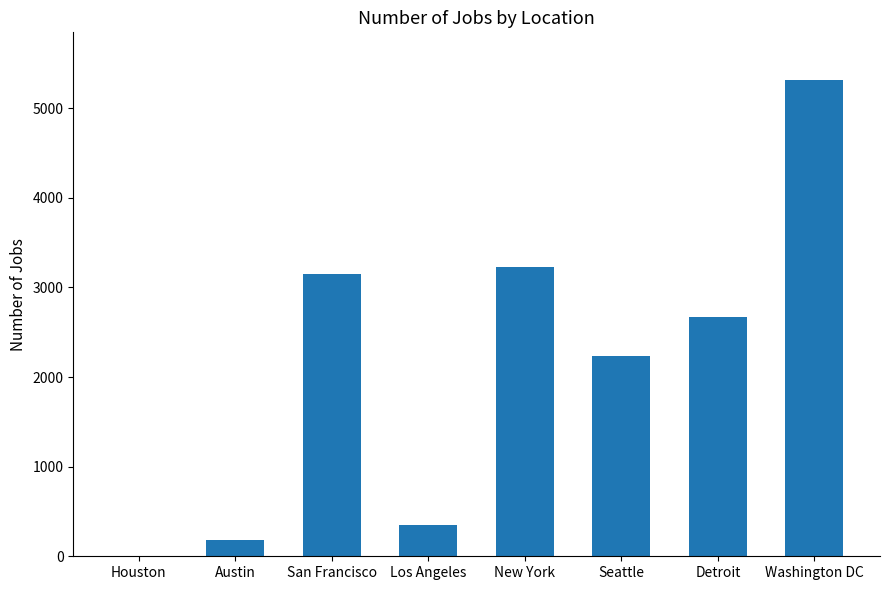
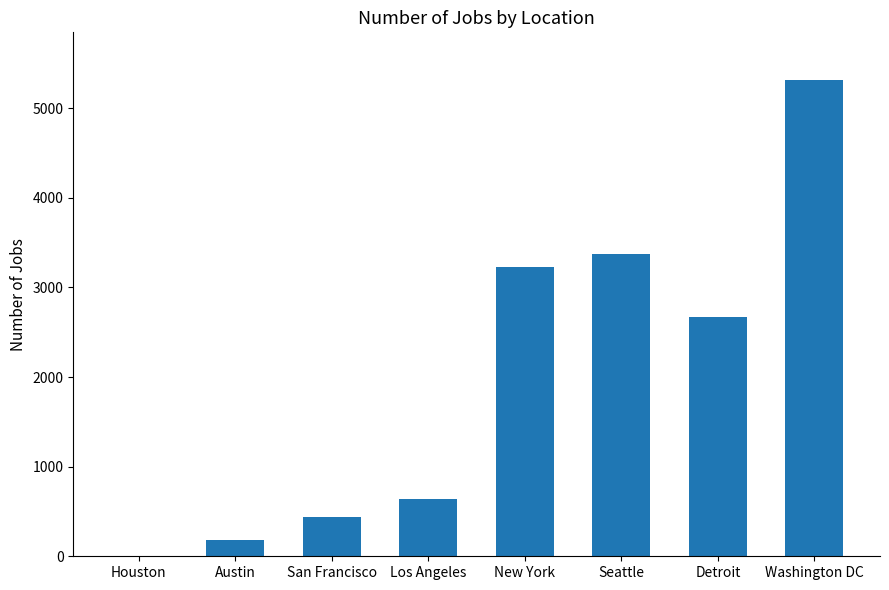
San Francisco: 3200 -> 400
Los Angeles: 300 -> 600
Seattle: 2200 -> 3400
